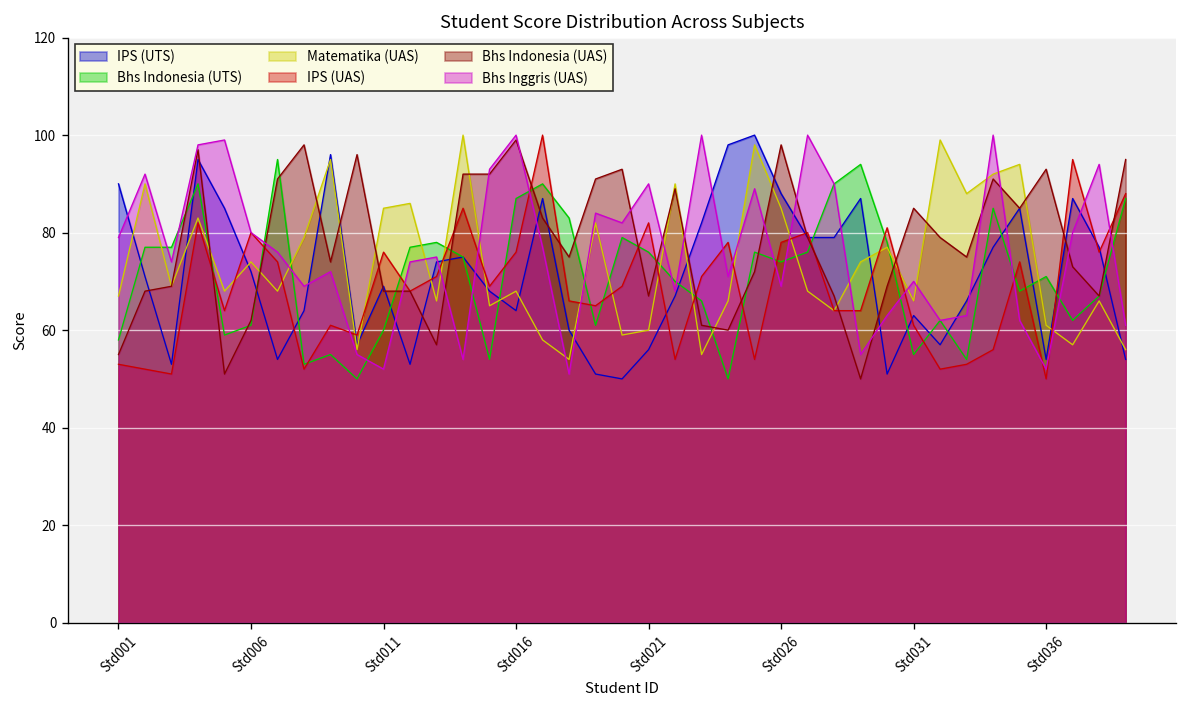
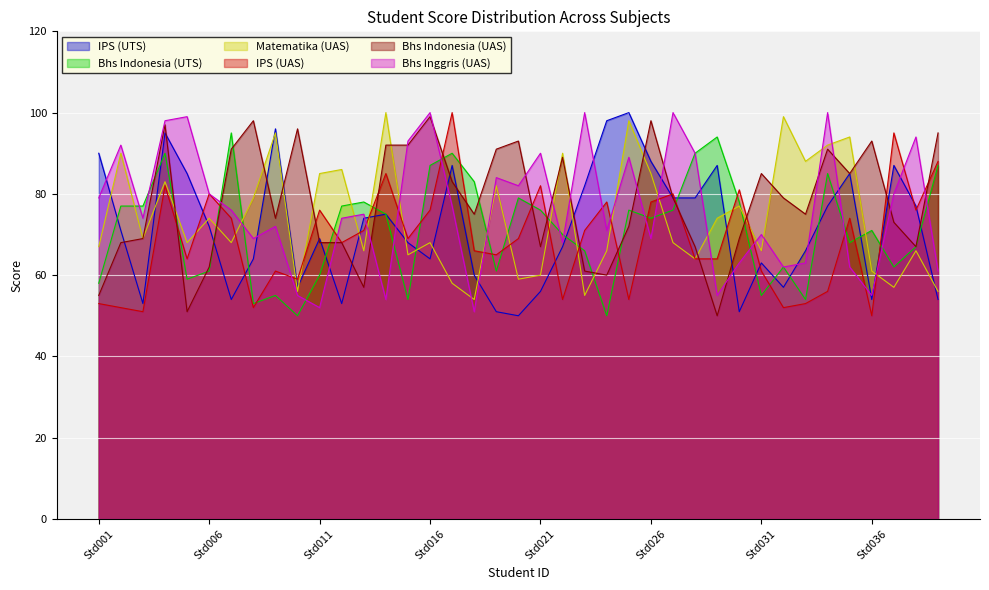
Bhs Inggris (UAS), Std036: 52 -> 55
